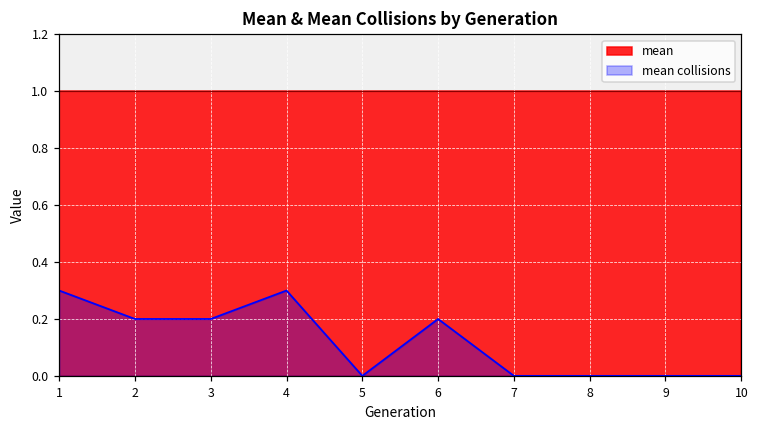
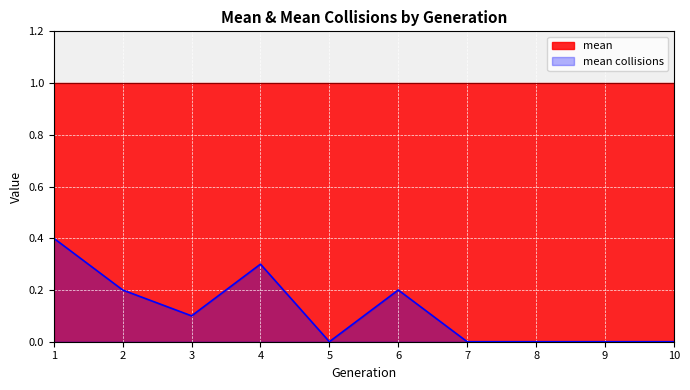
mean collisions, 1: 0.3 -> 0.4
mean collisions, 3: 0.2 -> 0.1
